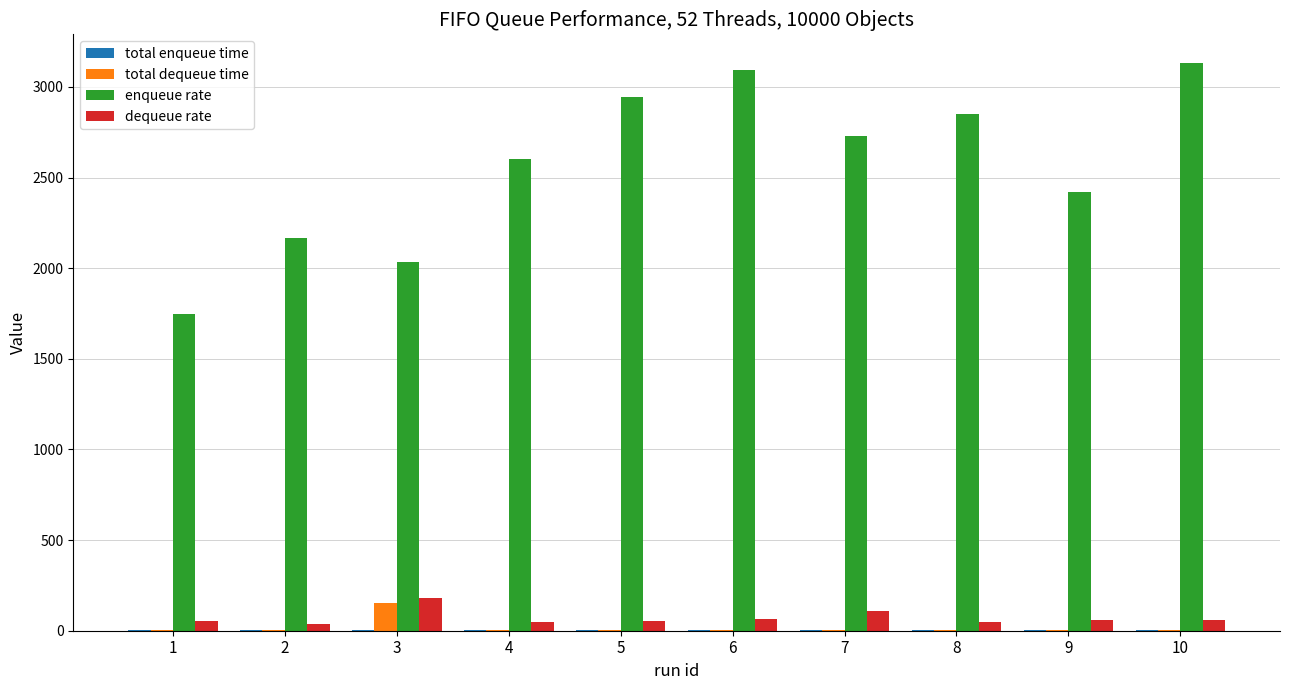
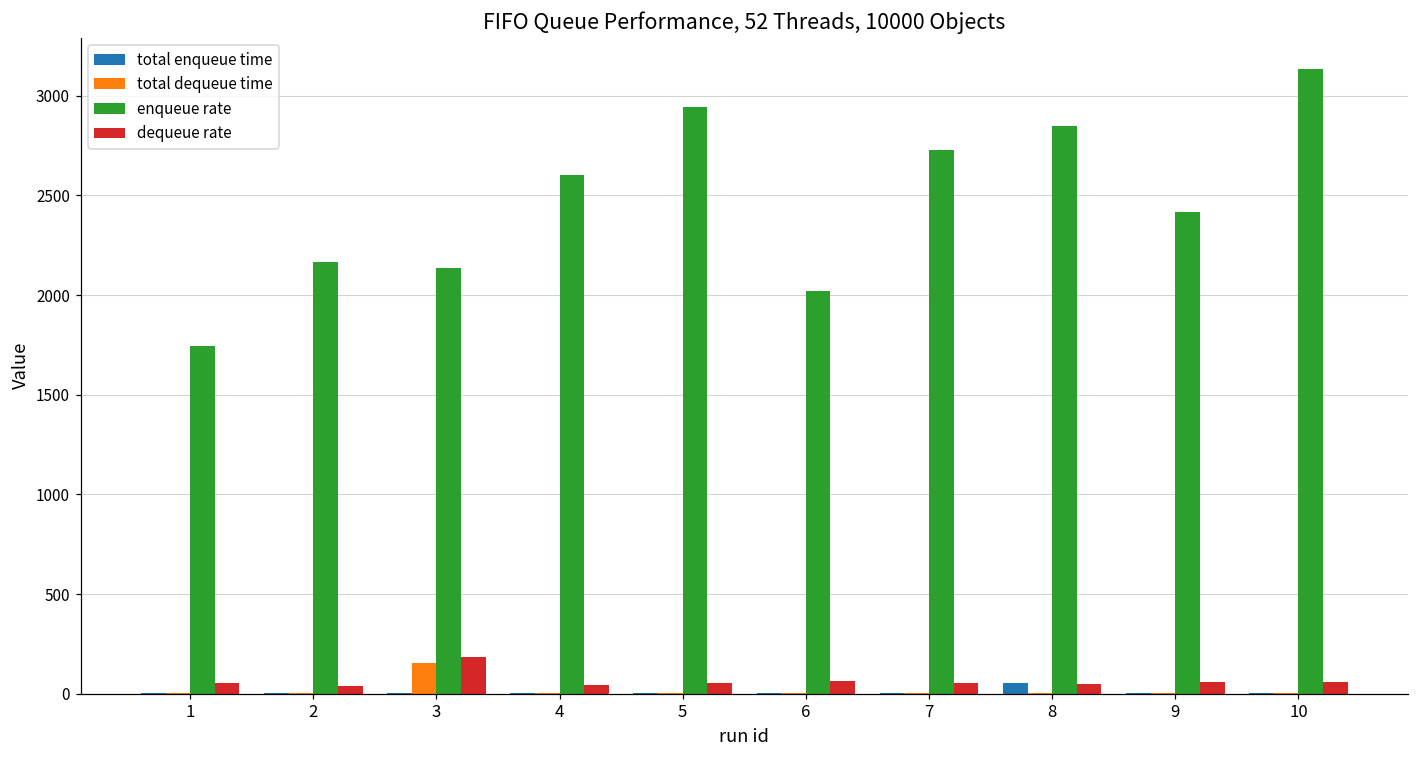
enqueue rate, 3: 2030 -> 2140
enqueue rate, 6: 3090 -> 2020
dequeue rate, 7: 110 -> 50
total enqueue time, 8: 0 -> 60
